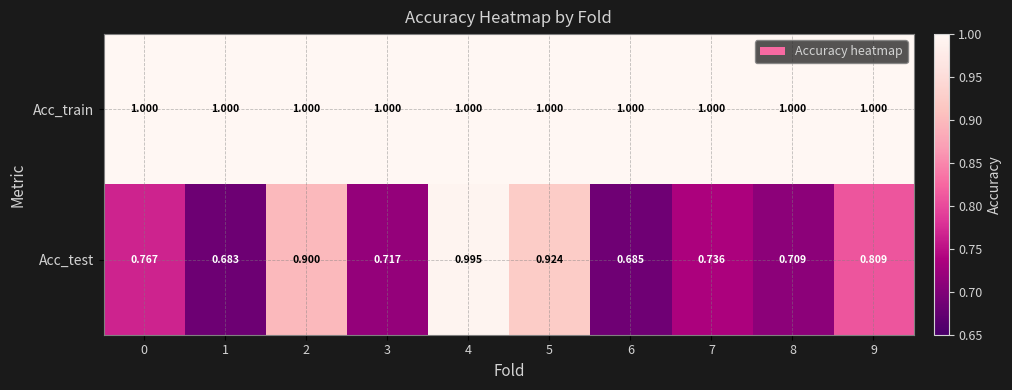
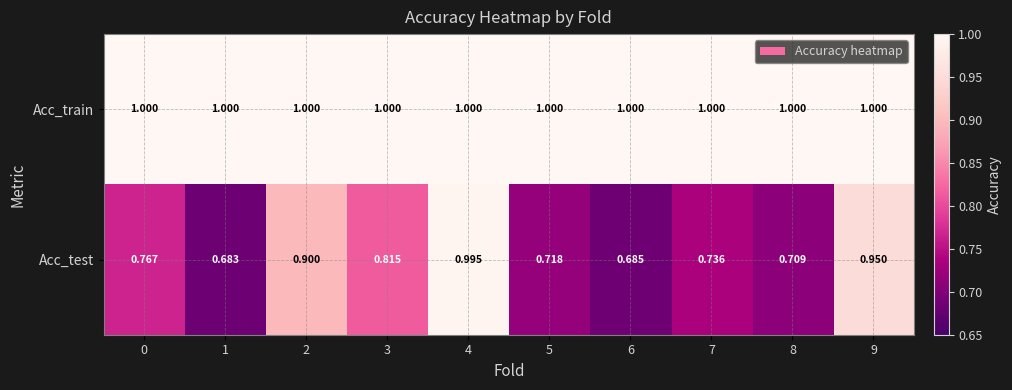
Acc_test, 3: 0.717 -> 0.815
Acc_test, 5: 0.924 -> 0.718
Acc_test, 9: 0.809 -> 0.950
